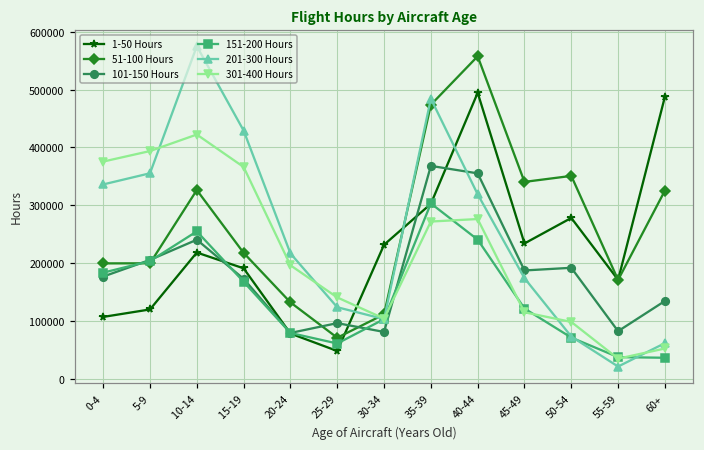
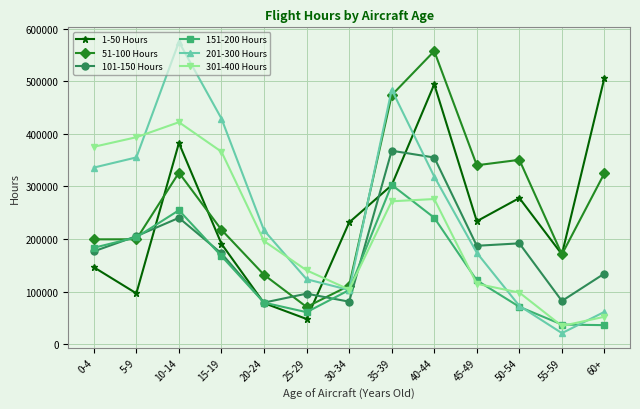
1-50 Hours, 0-4: 110000 -> 150000
1-50 Hours, 5-9: 120000 -> 100000
1-50 Hours, 10-14: 220000 -> 380000
1-50 Hours, 60+: 490000 -> 510000
